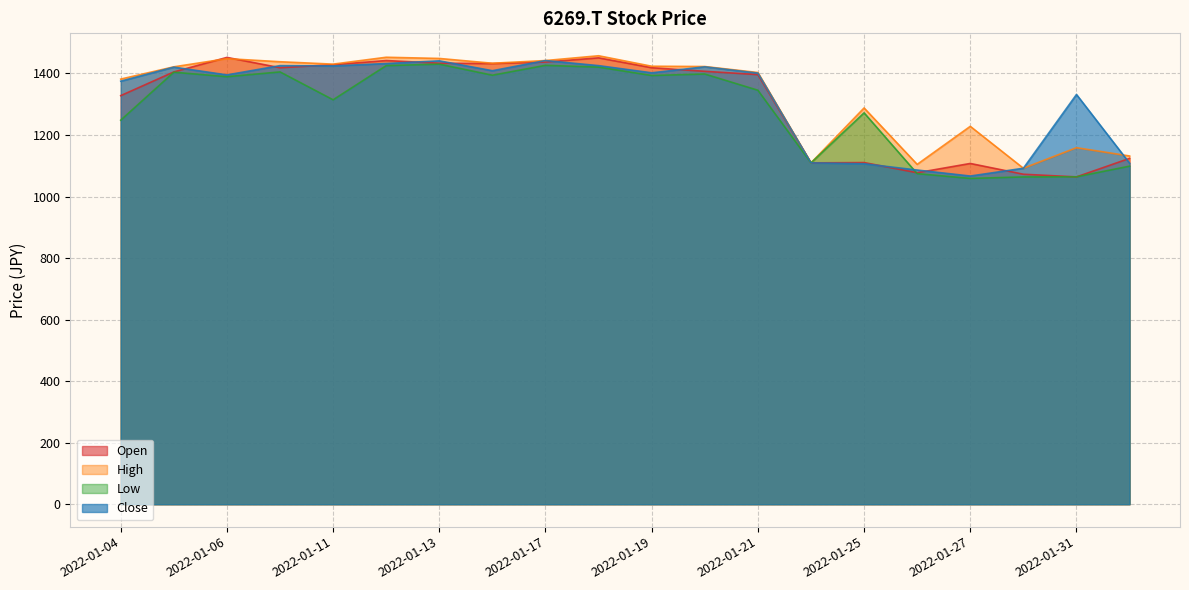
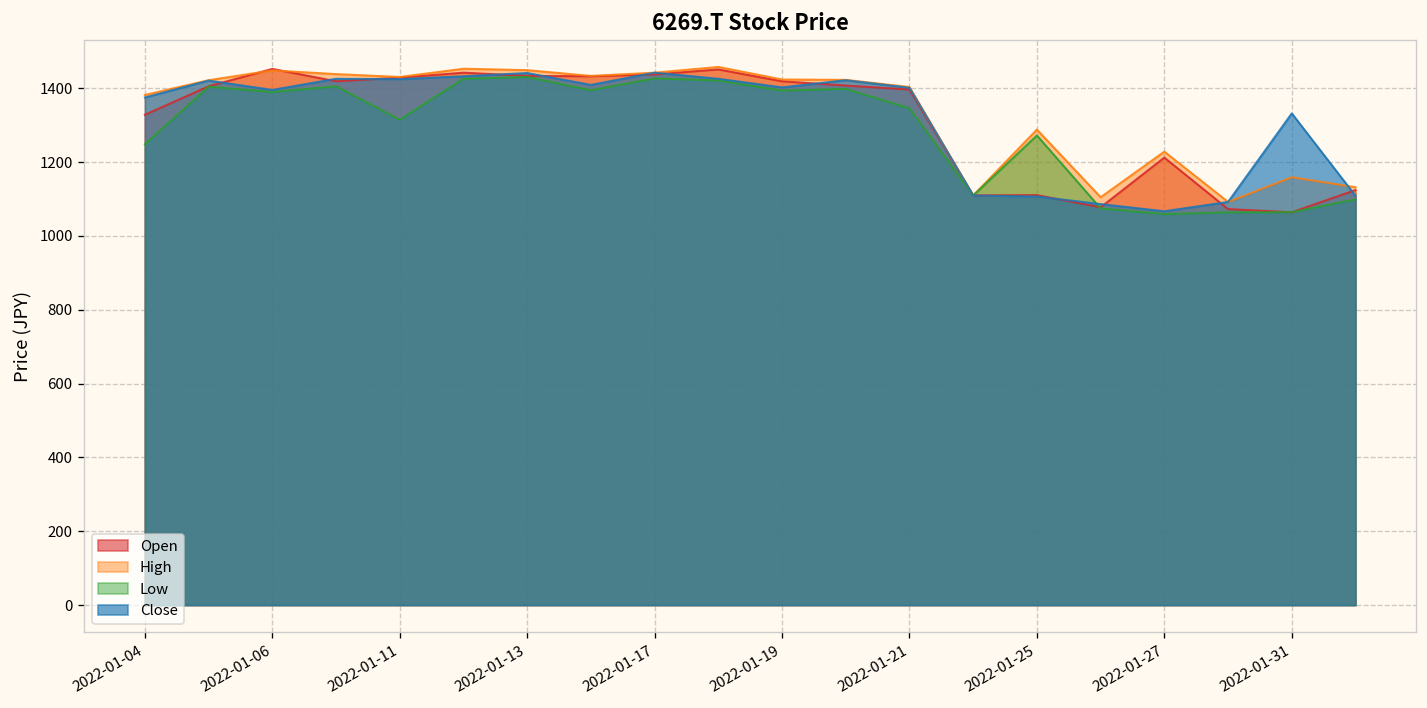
Open, 2022-01-27: 1110 -> 1210
